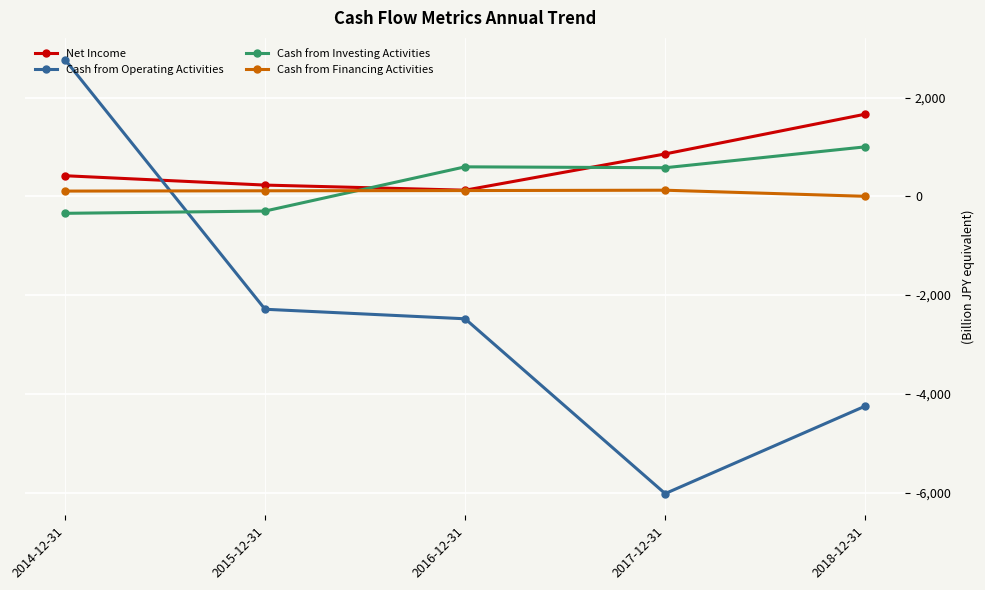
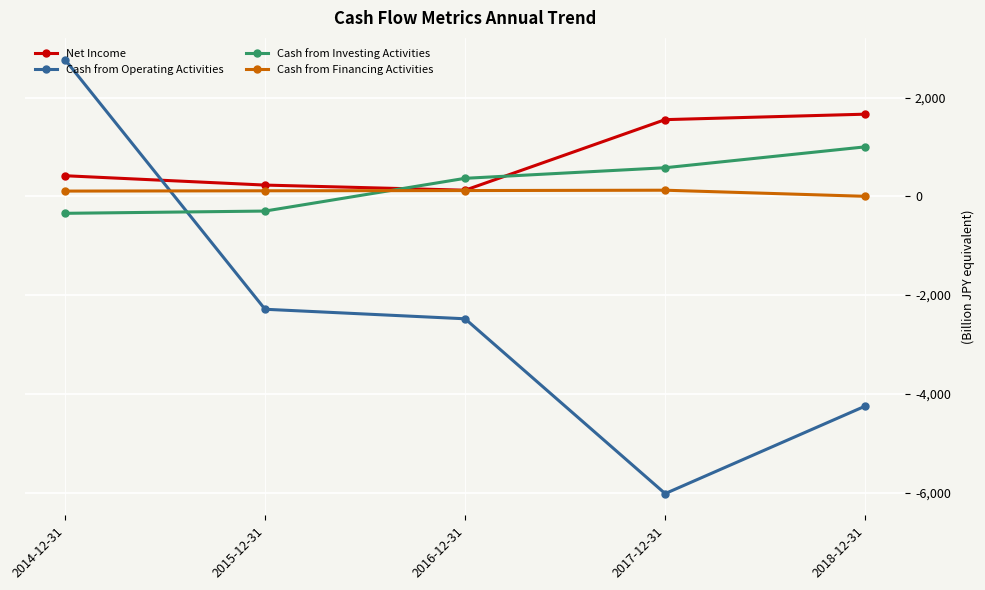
Cash from Investing Activities, 2016-12-31: 600 -> 400
Net Income, 2017-12-31: 900 -> 1,600
